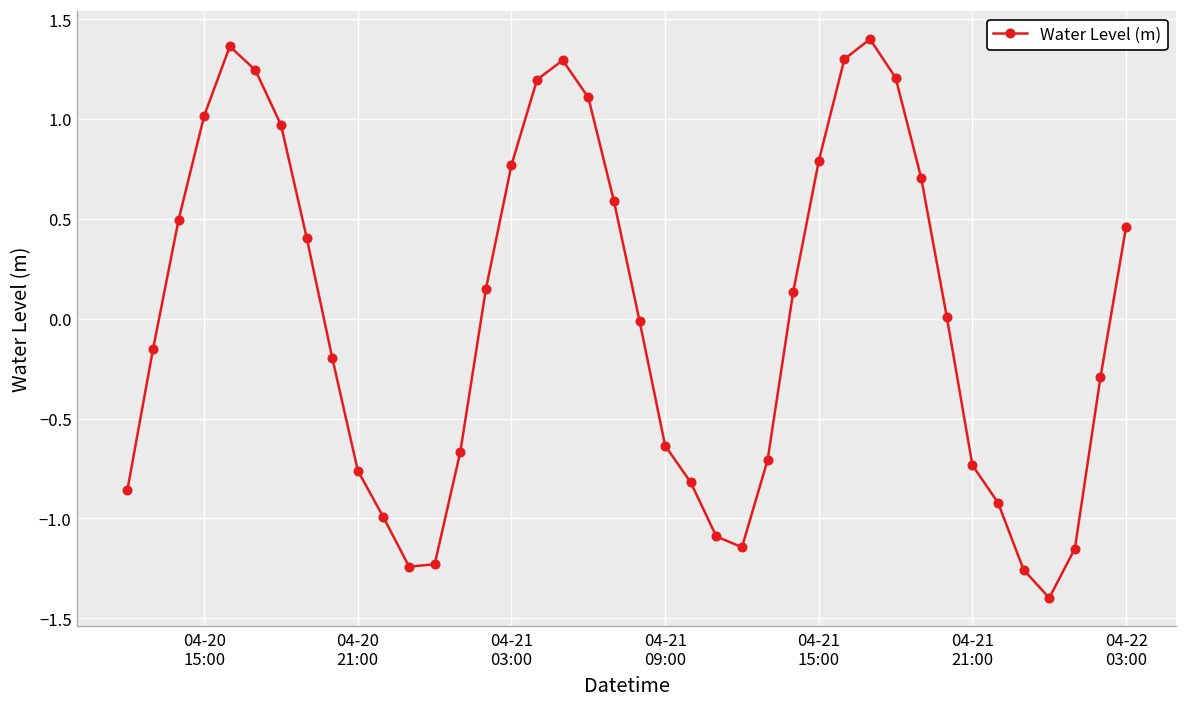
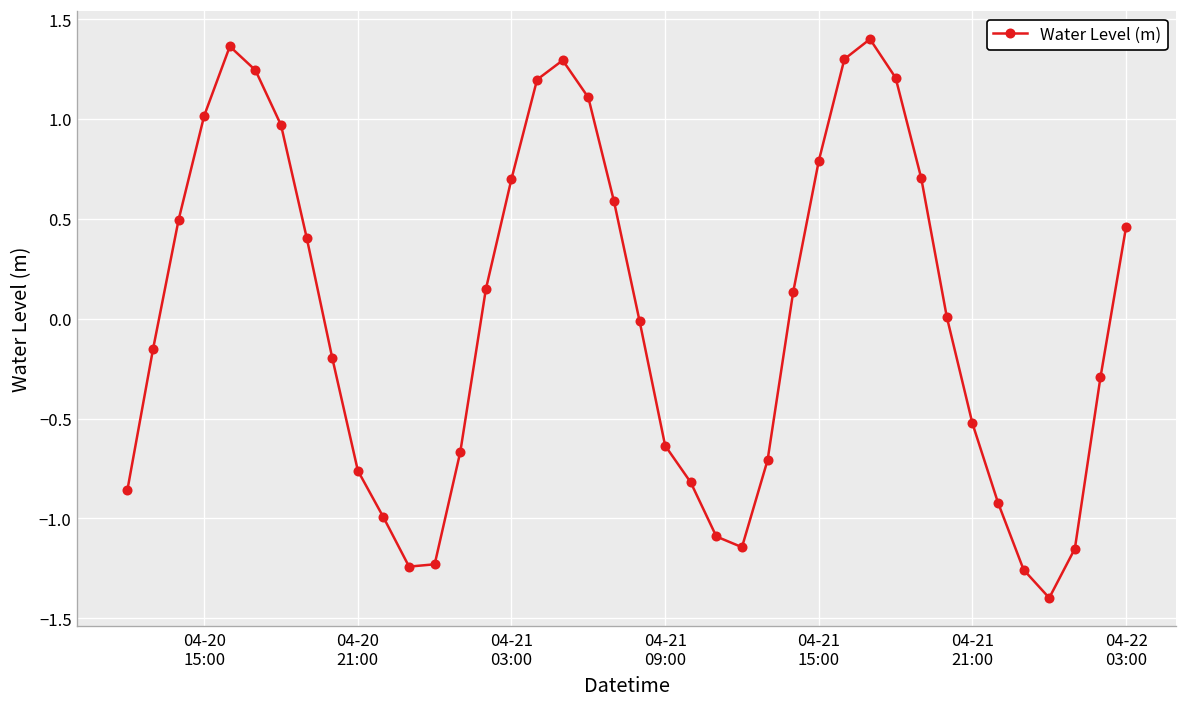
04-21 03:00: 0.77 -> 0.70
04-21 21:00: -0.73 -> -0.52
